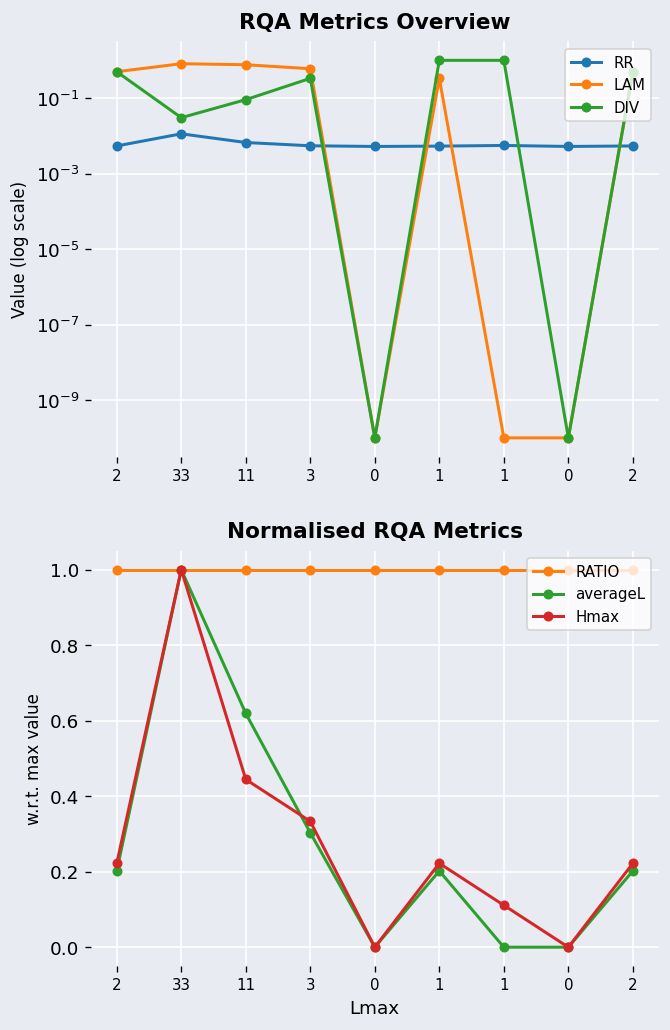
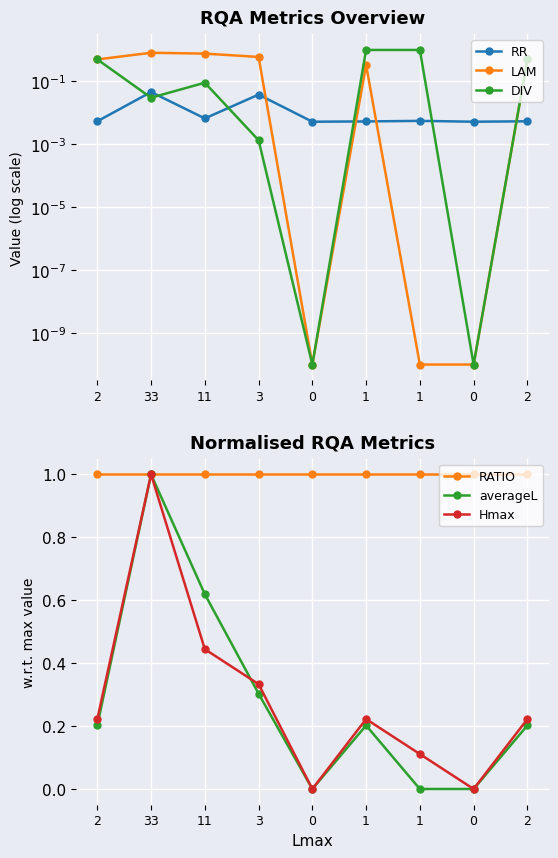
RQA Metrics Overview, RR, 33: 0.011 -> 0.05
RQA Metrics Overview, RR, 3: 0.005 -> 0.04
RQA Metrics Overview, DIV, 3: 0.3 -> 0.0014
